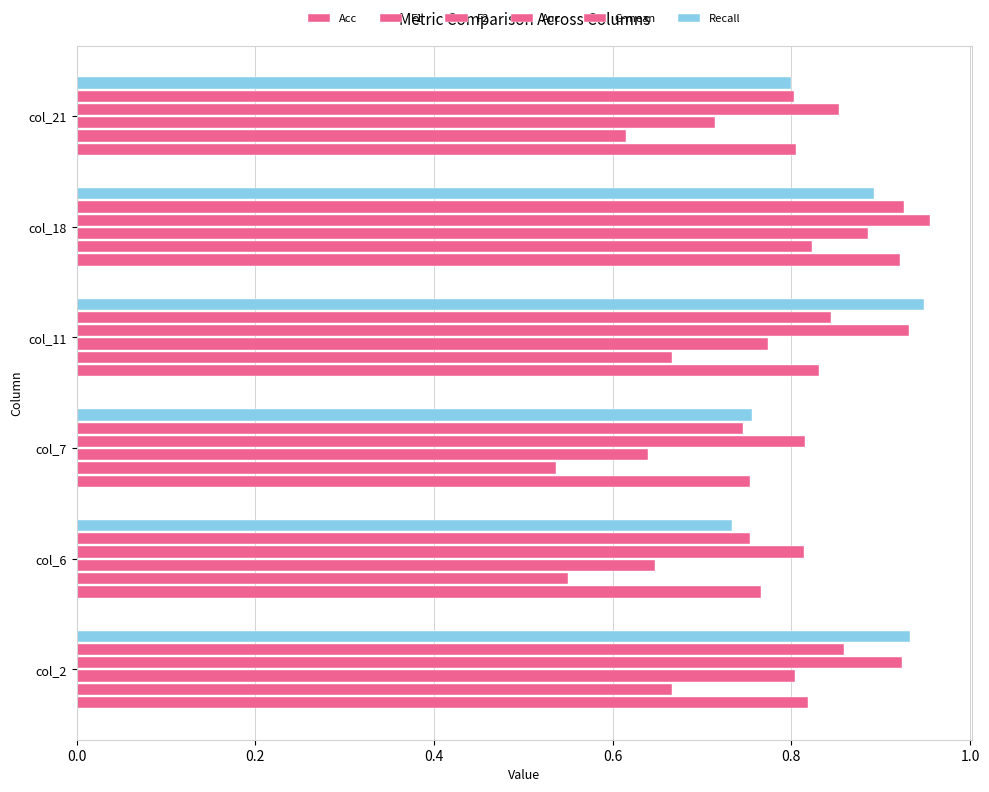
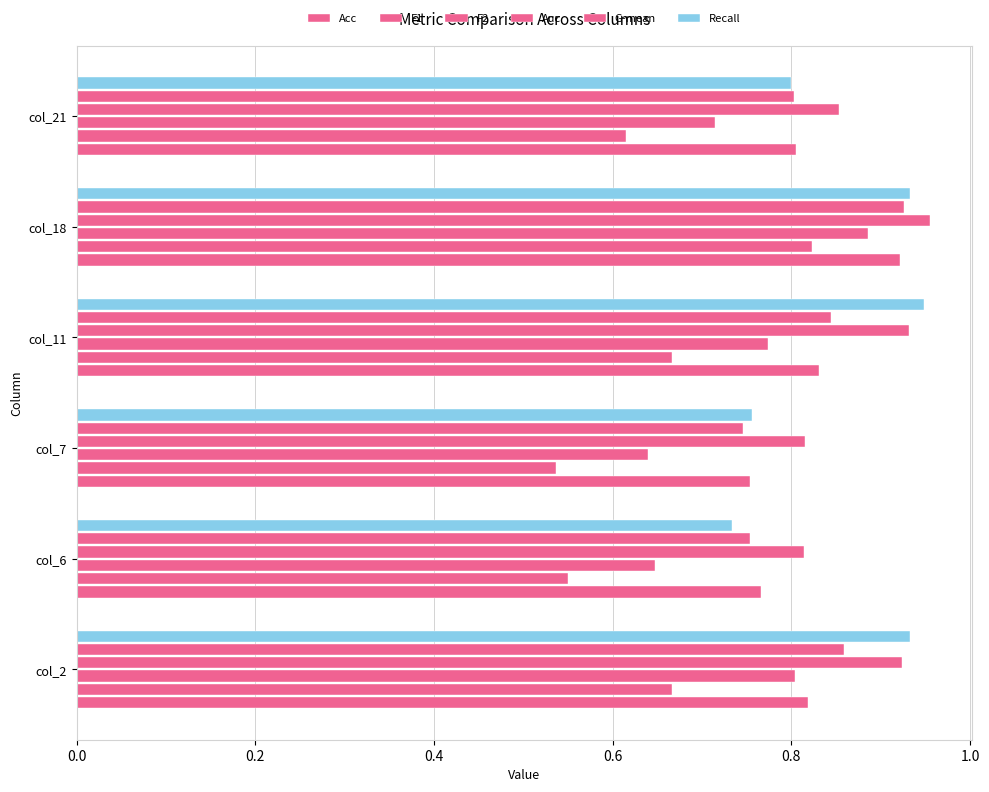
Recall, col_18: 0.89 -> 0.93
